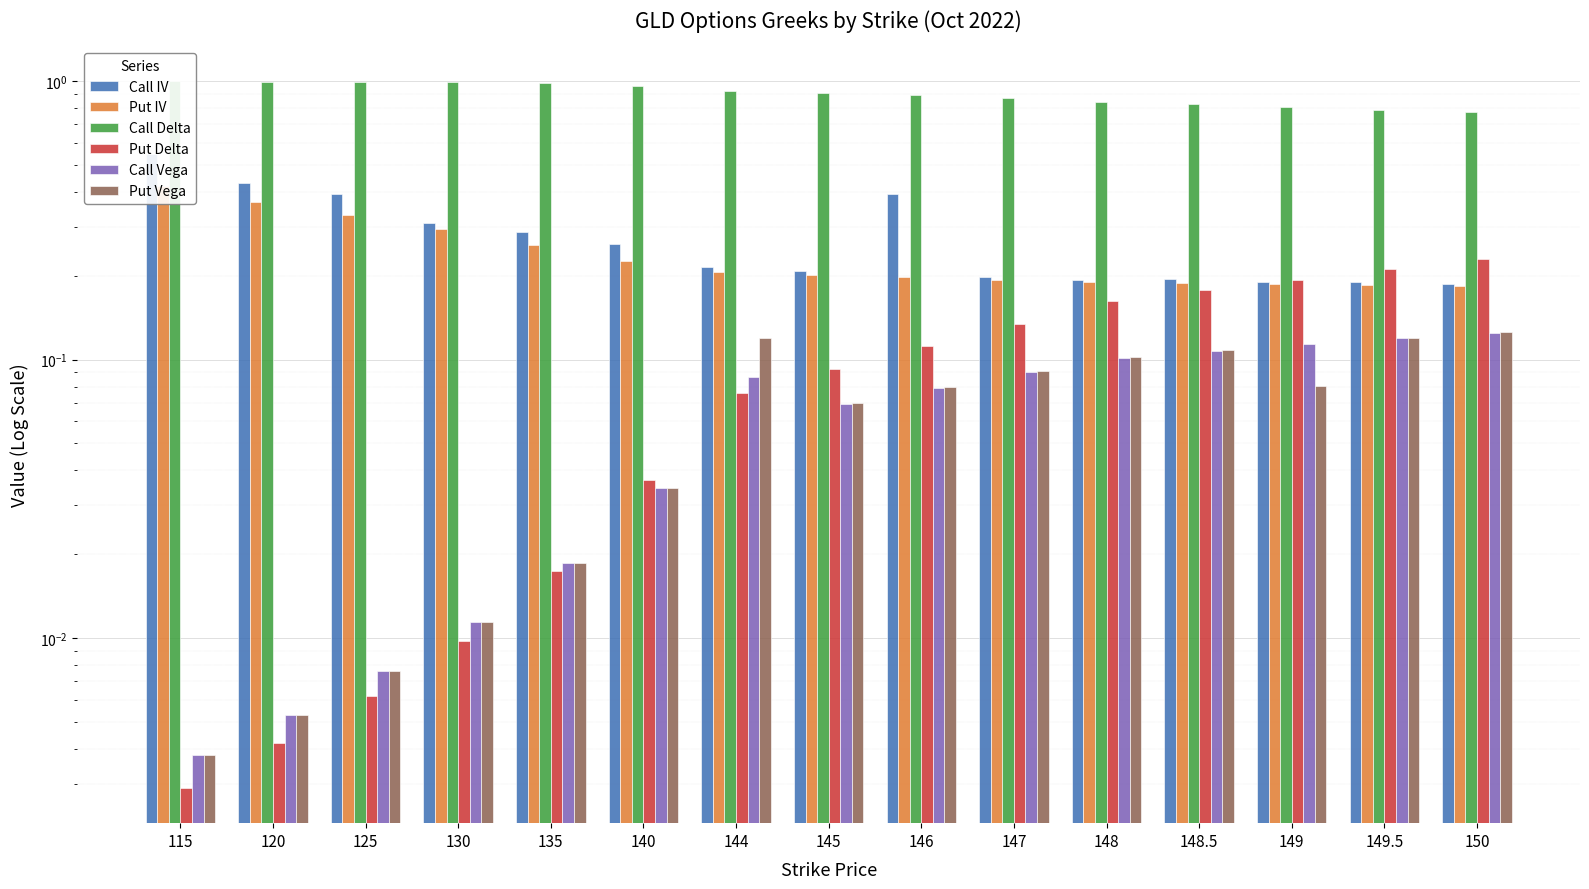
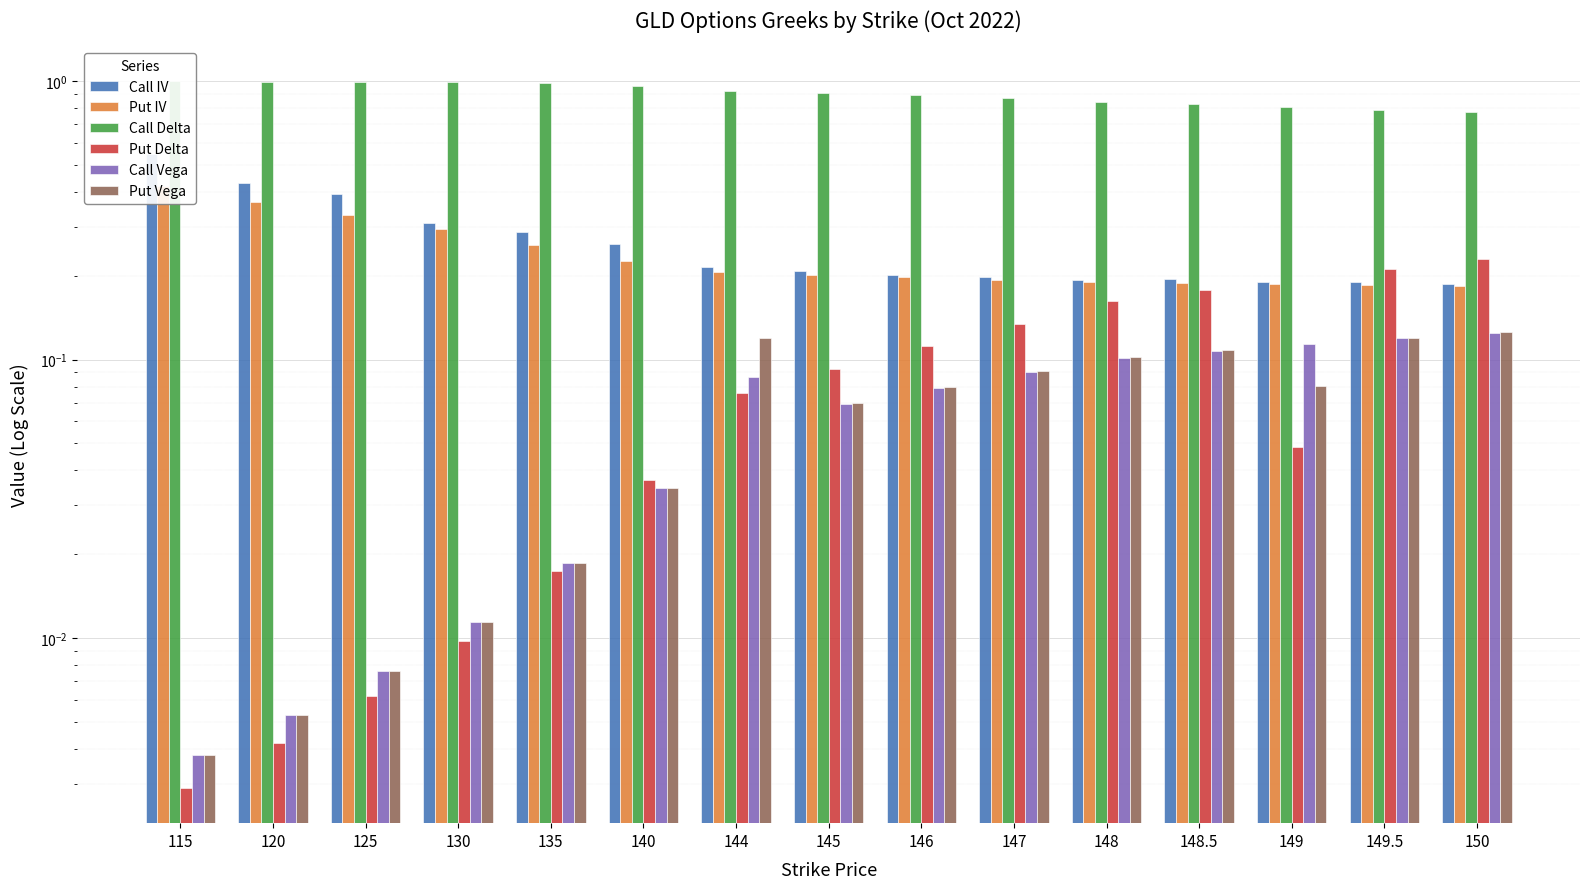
Call IV, 146: 0.39 -> 0.20
Put Delta, 149: 0.19 -> 0.048
